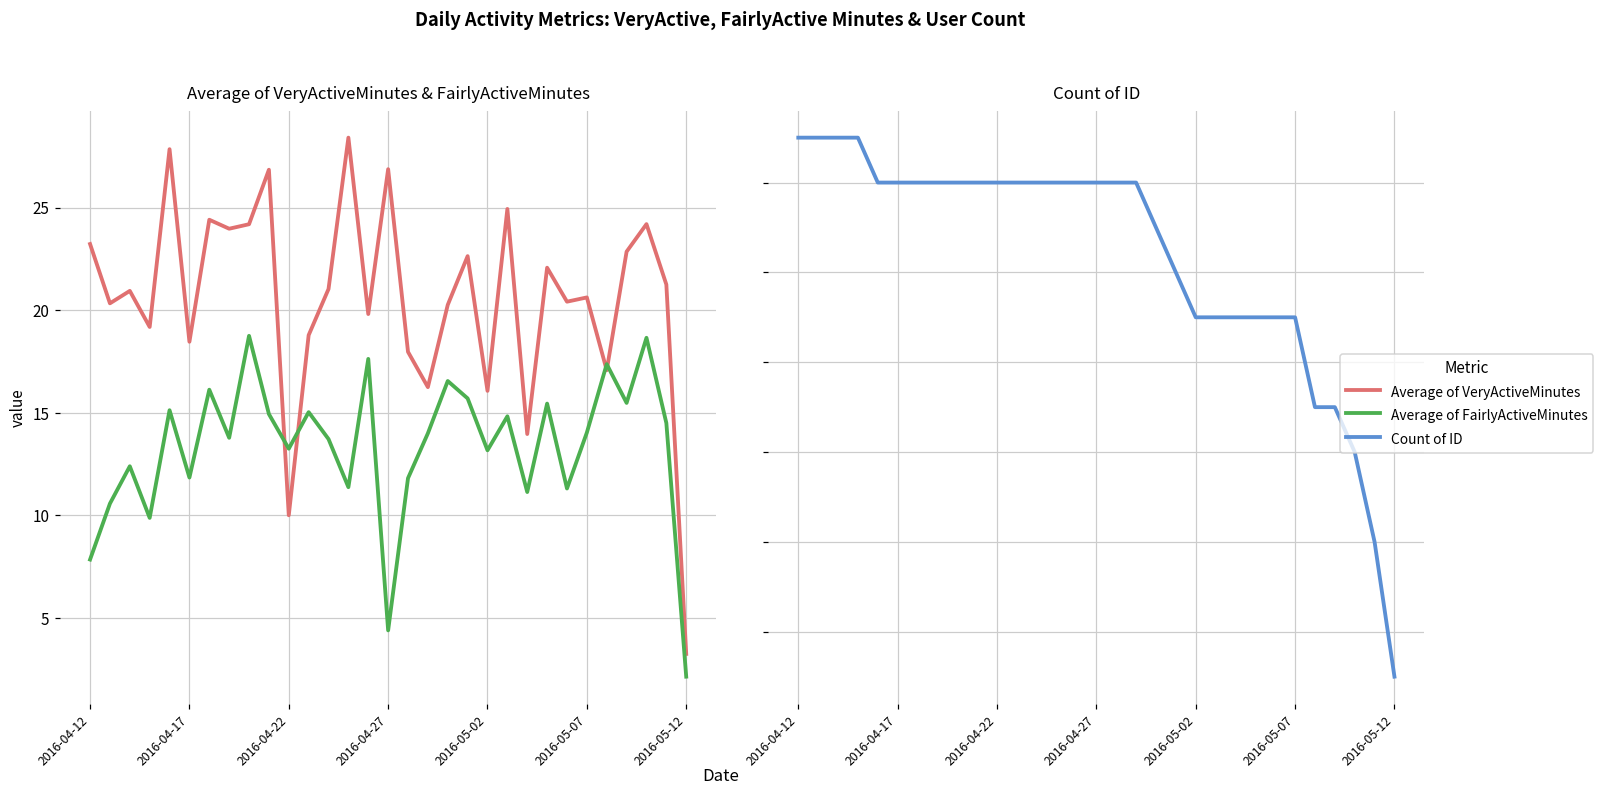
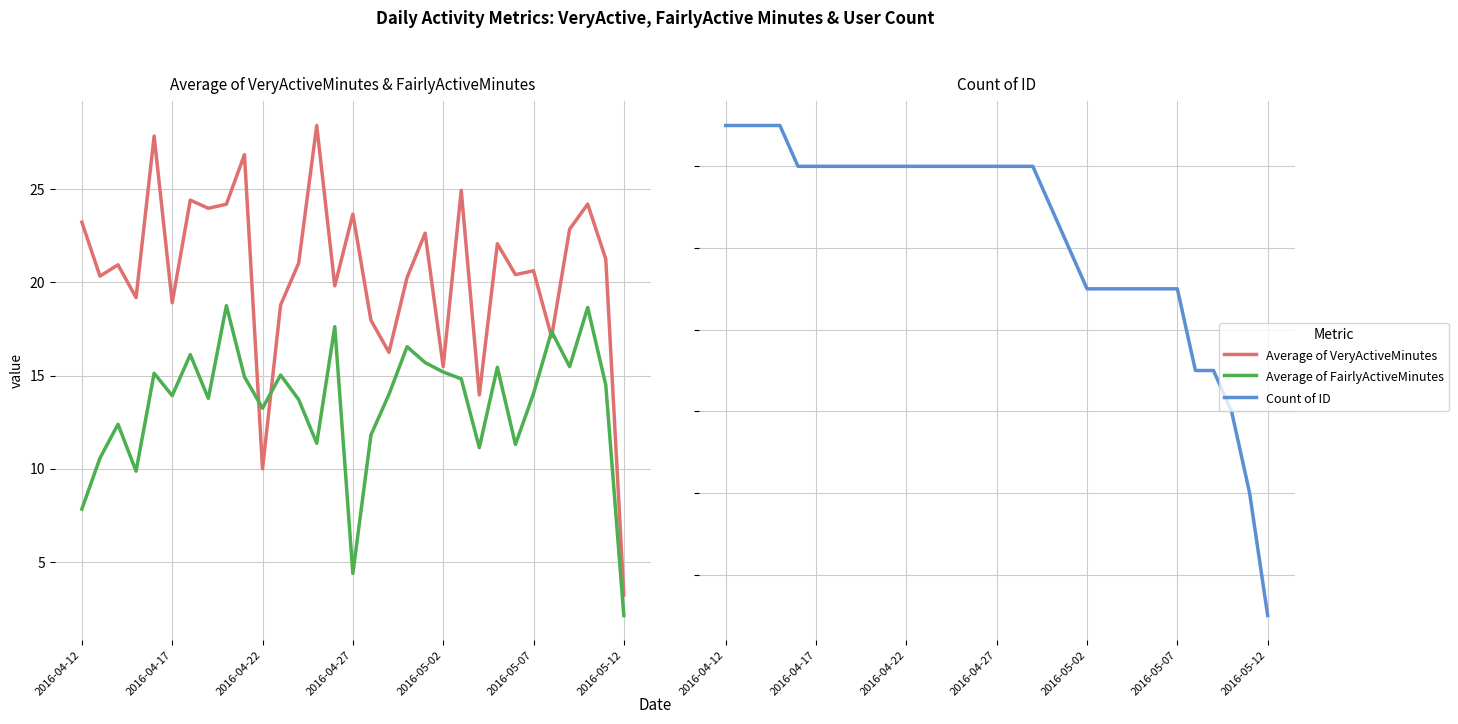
Average of VeryActiveMinutes & FairlyActiveMinutes, Average of VeryActiveMinutes, 2016-04-17: 18.5 -> 18.9
Average of VeryActiveMinutes & FairlyActiveMinutes, Average of FairlyActiveMinutes, 2016-04-17: 11.8 -> 13.9
Average of VeryActiveMinutes & FairlyActiveMinutes, Average of VeryActiveMinutes, 2016-04-27: 26.9 -> 23.7
Average of VeryActiveMinutes & FairlyActiveMinutes, Average of VeryActiveMinutes, 2016-05-02: 16.1 -> 15.5
Average of VeryActiveMinutes & FairlyActiveMinutes, Average of FairlyActiveMinutes, 2016-05-02: 13.2 -> 15.2
